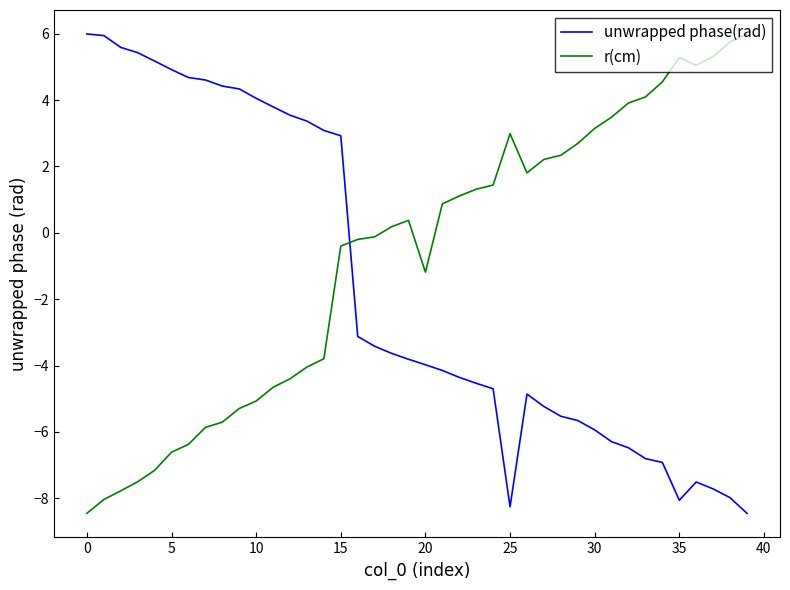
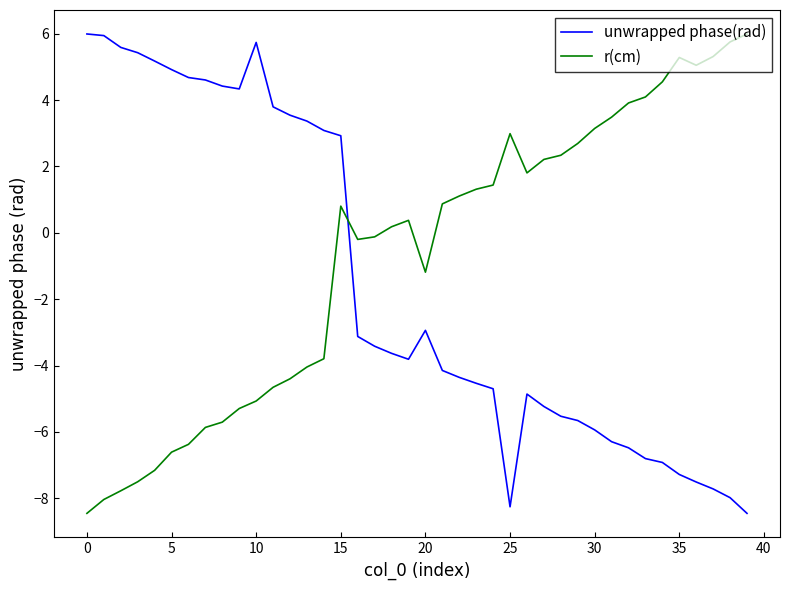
unwrapped phase(rad), 10: 4.1 -> 5.7
r(cm), 15: -0.4 -> 0.8
unwrapped phase(rad), 20: -4.0 -> -2.9
unwrapped phase(rad), 35: -8.1 -> -7.3
